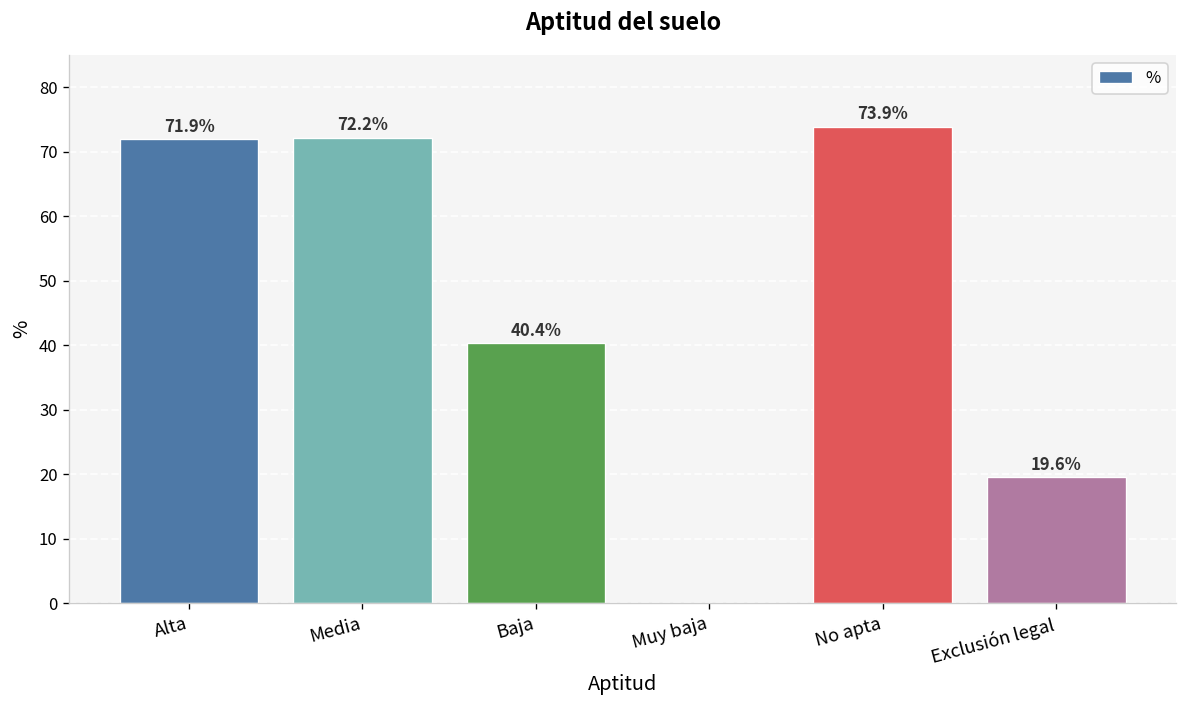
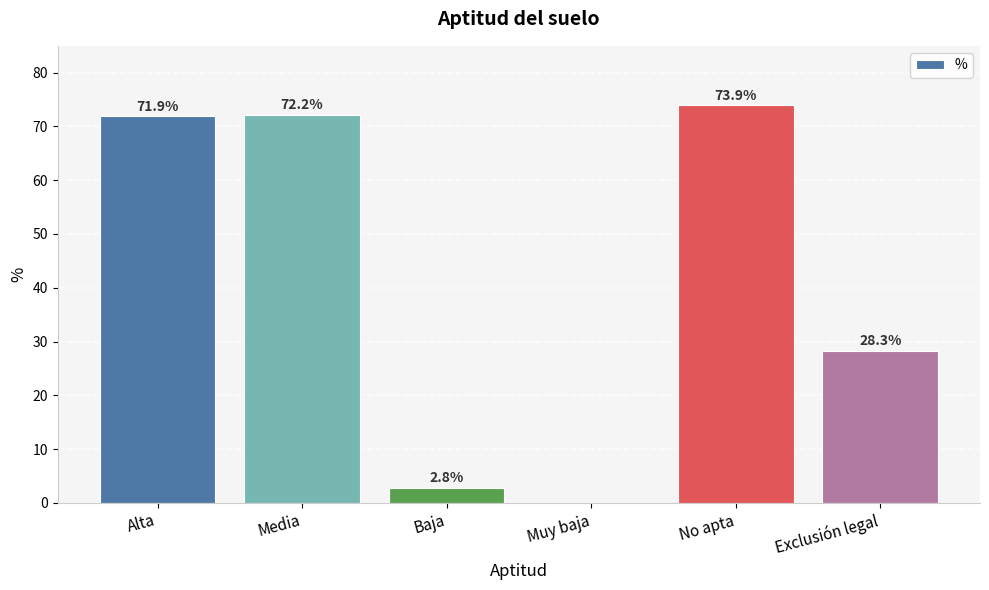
Baja: 40.4% -> 2.8%
Exclusión legal: 19.6% -> 28.3%
